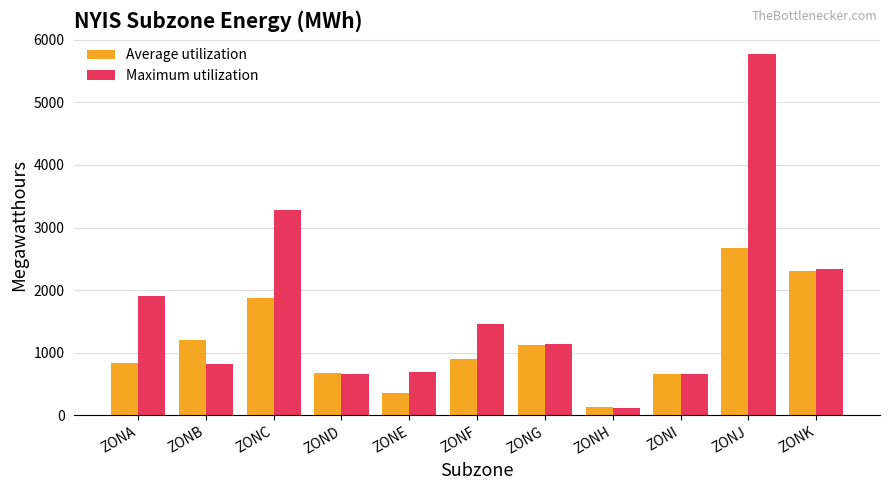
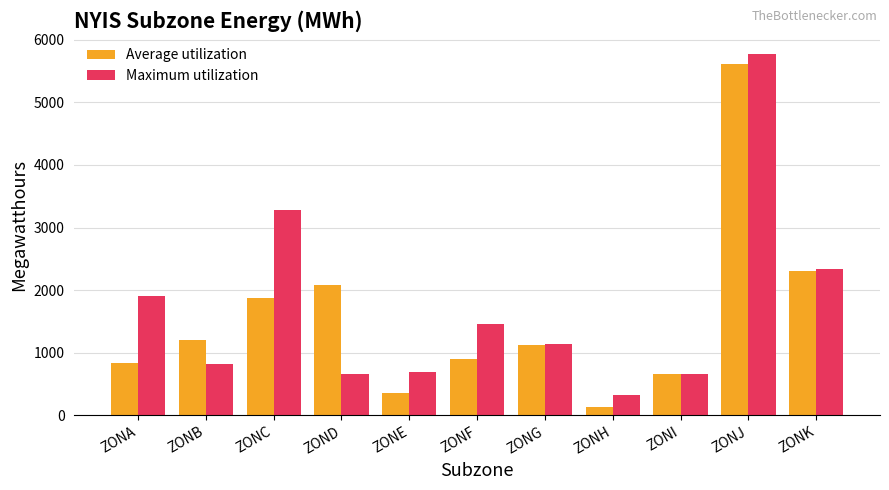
Average utilization, ZOND: 700 -> 2100
Maximum utilization, ZONH: 100 -> 300
Average utilization, ZONJ: 2700 -> 5600
